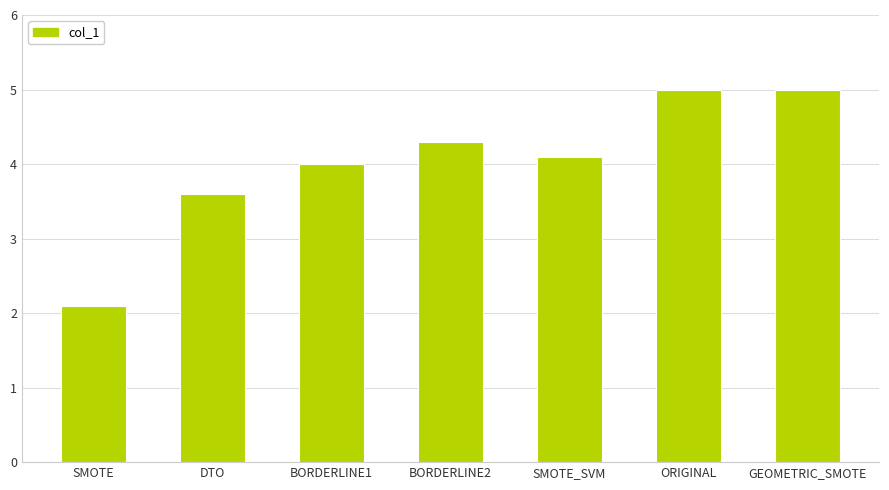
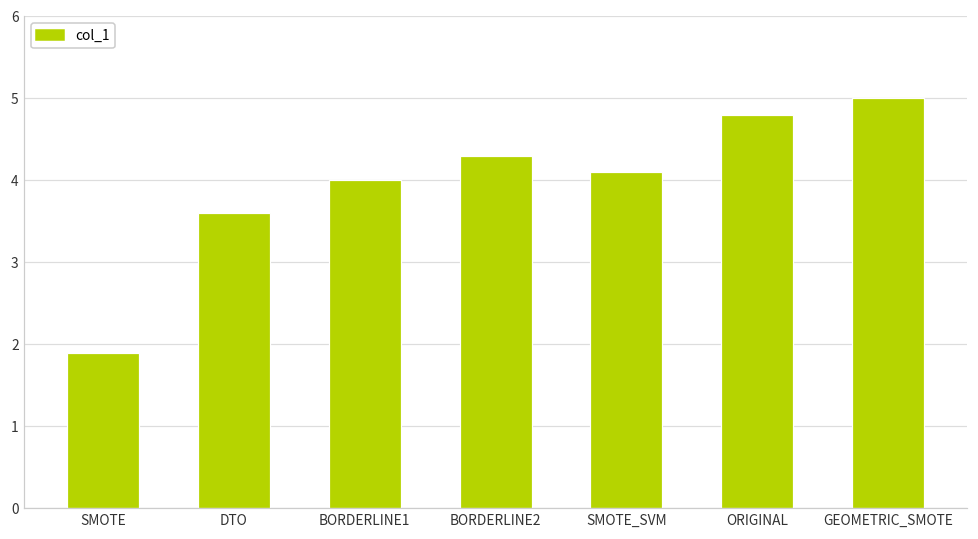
SMOTE: 2.1 -> 1.9
ORIGINAL: 5.0 -> 4.8
